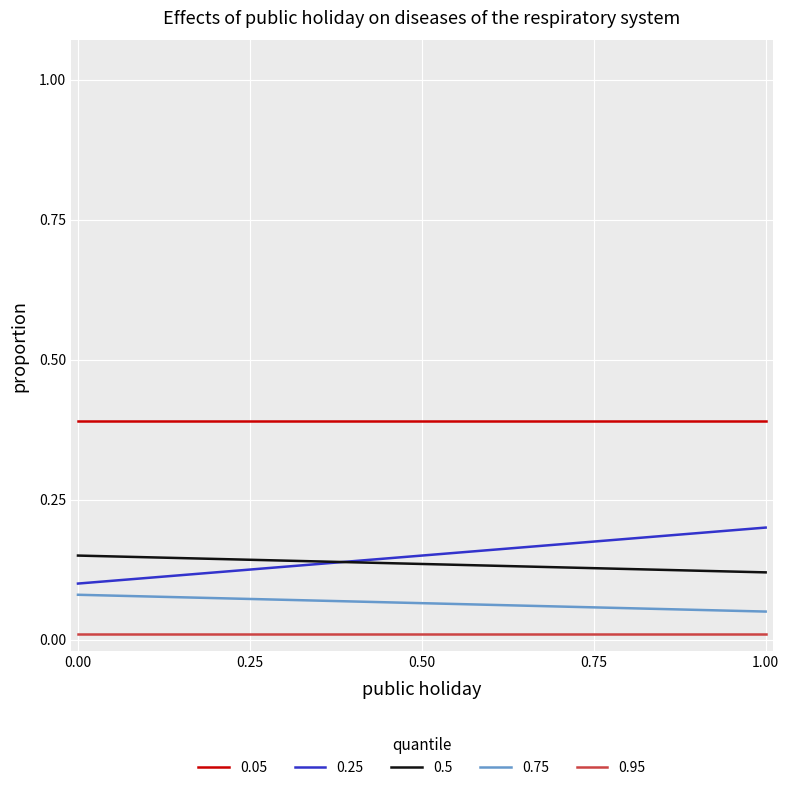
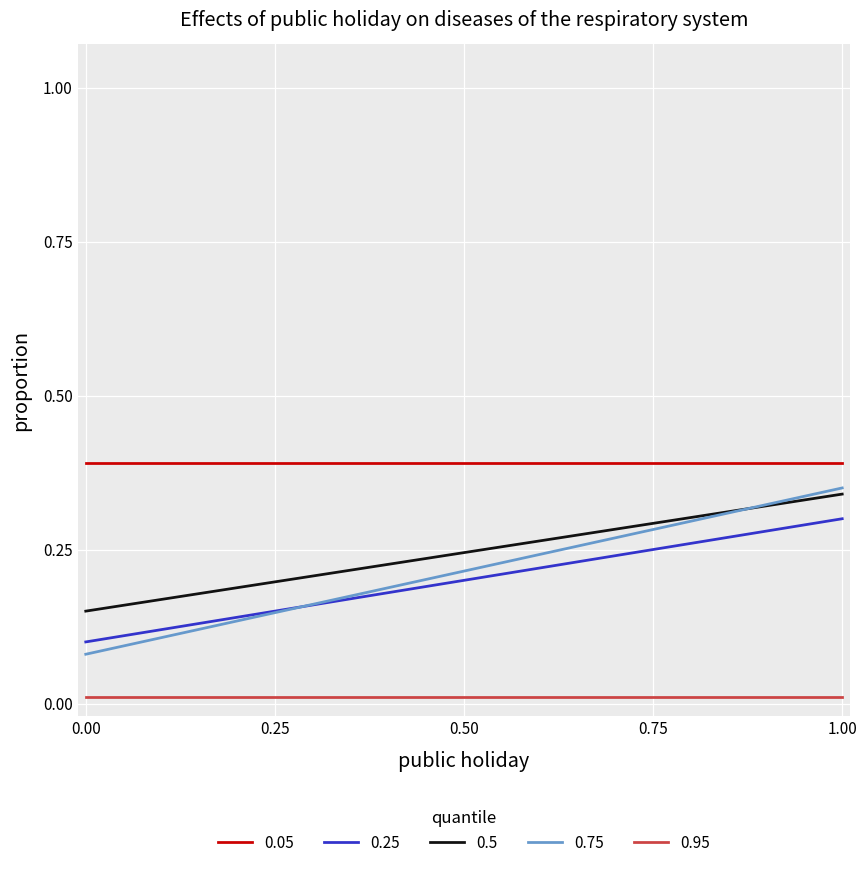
0.25, 1.00: 0.2 -> 0.3
0.5, 1.00: 0.12 -> 0.34
0.75, 1.00: 0.05 -> 0.35
